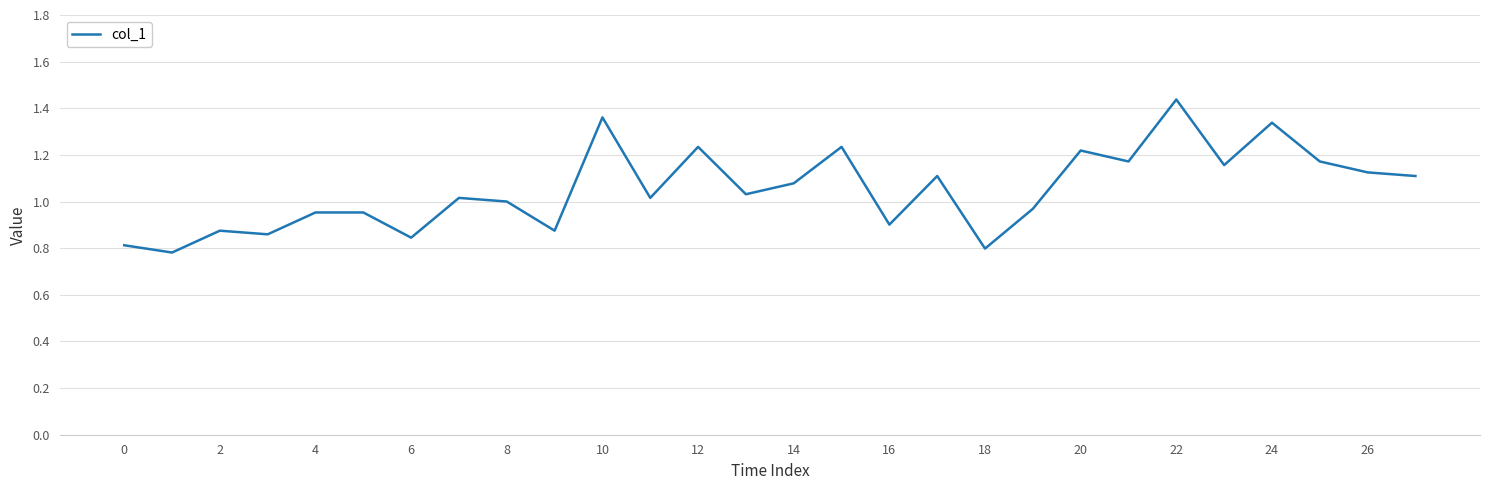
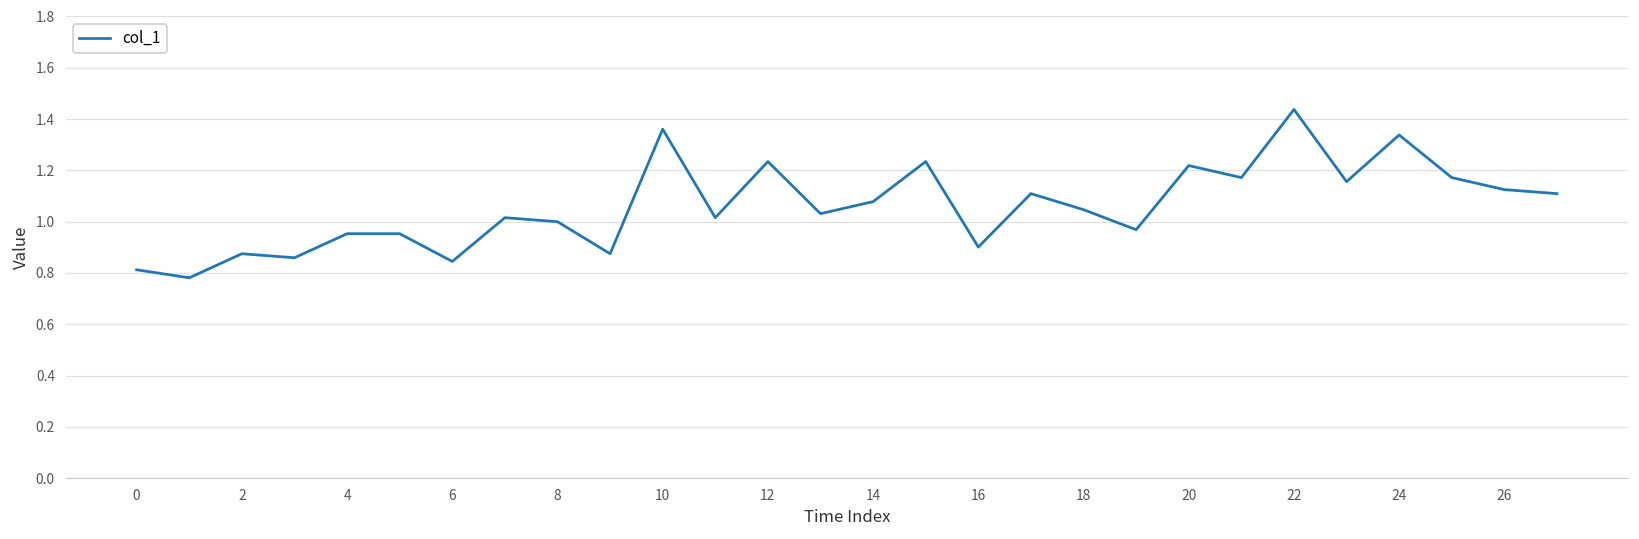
18: 0.80 -> 1.05
